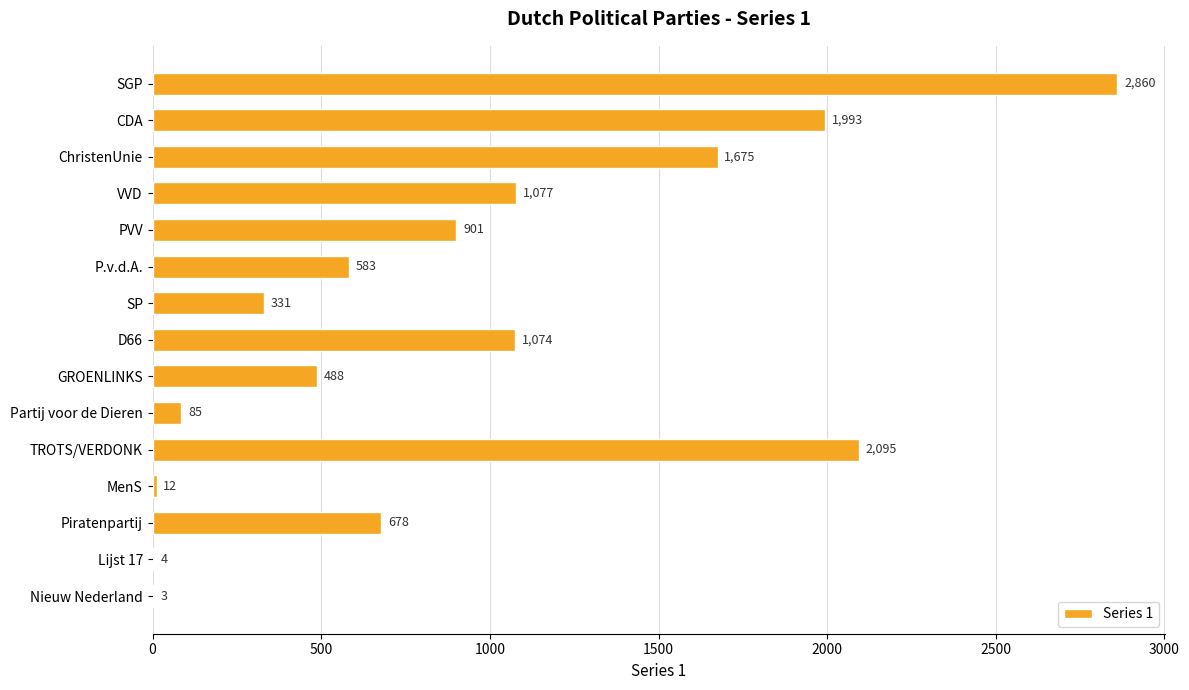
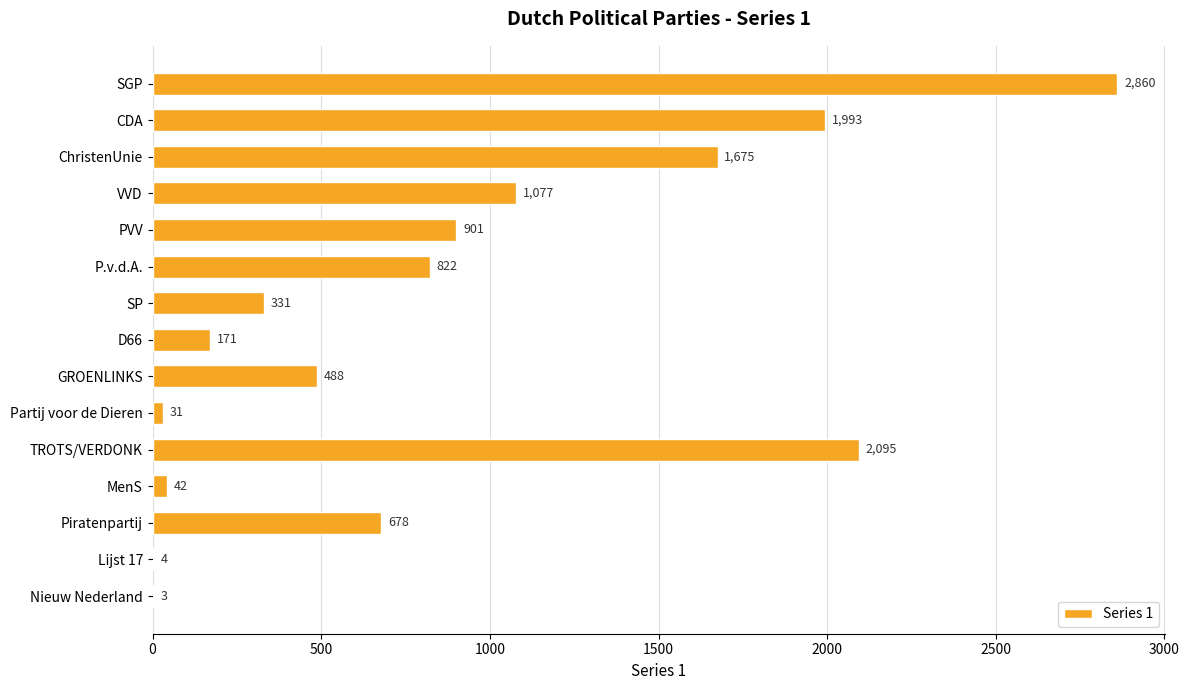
P.v.d.A.: 583 -> 822
D66: 1,074 -> 171
Partij voor de Dieren: 85 -> 31
MenS: 12 -> 42
